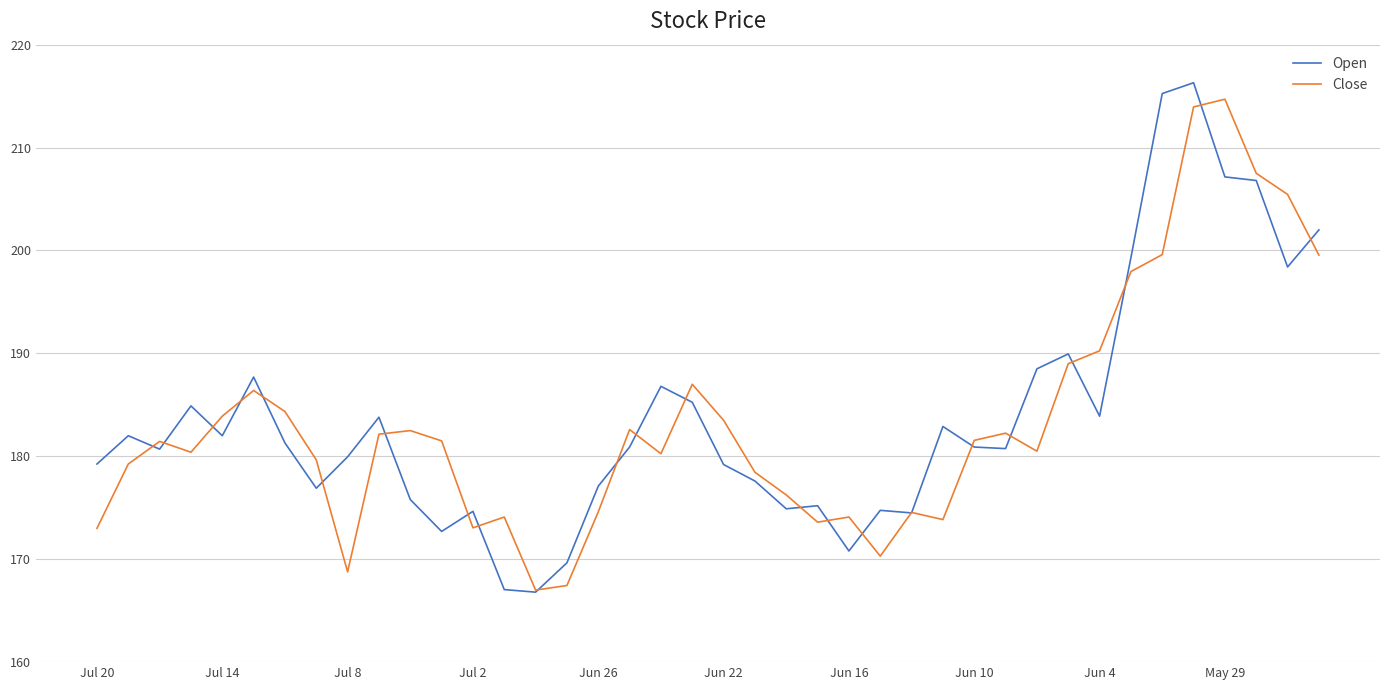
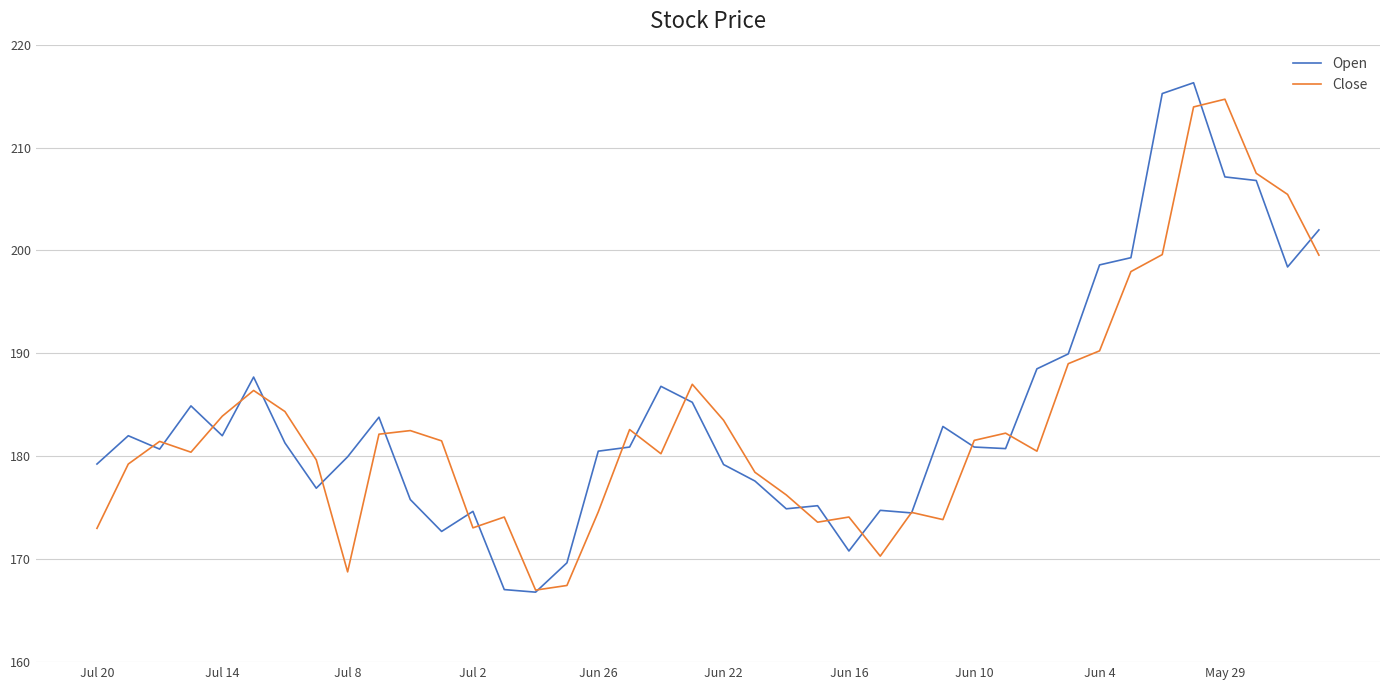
Open, Jun 26: 177.1 -> 180.5
Open, Jun 4: 183.9 -> 198.6
